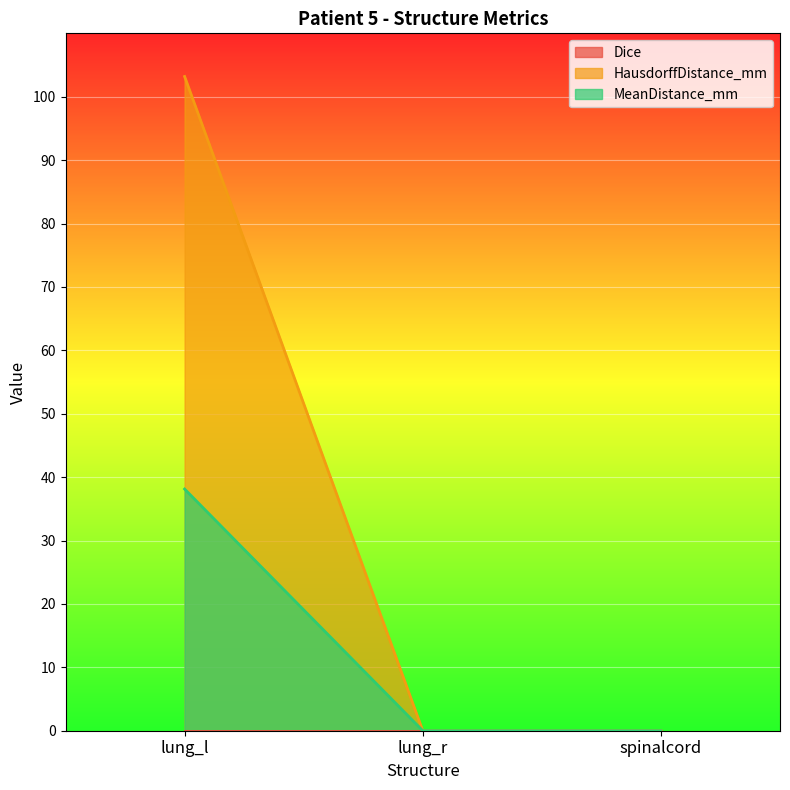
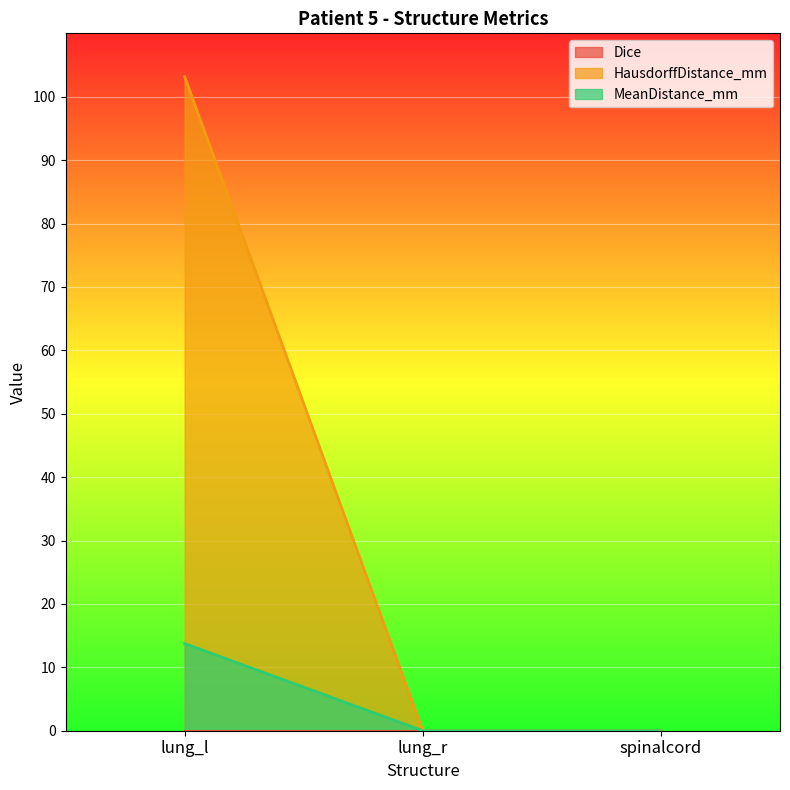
MeanDistance_mm, lung_l: 38 -> 14
